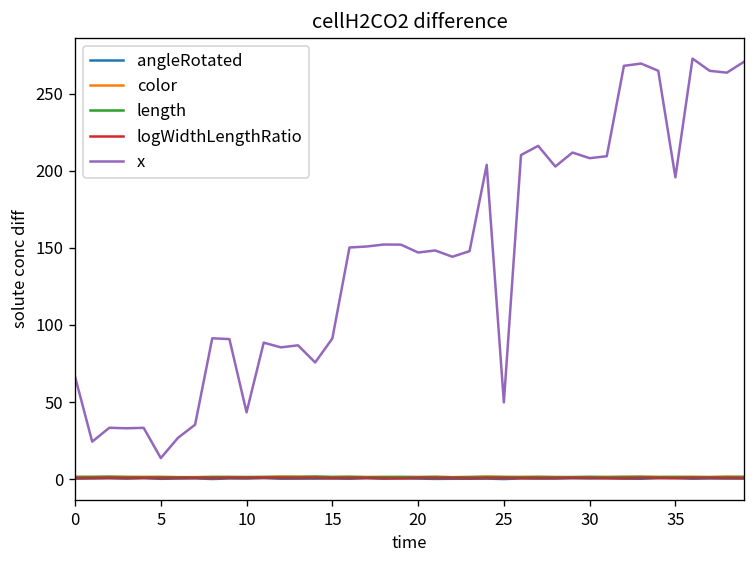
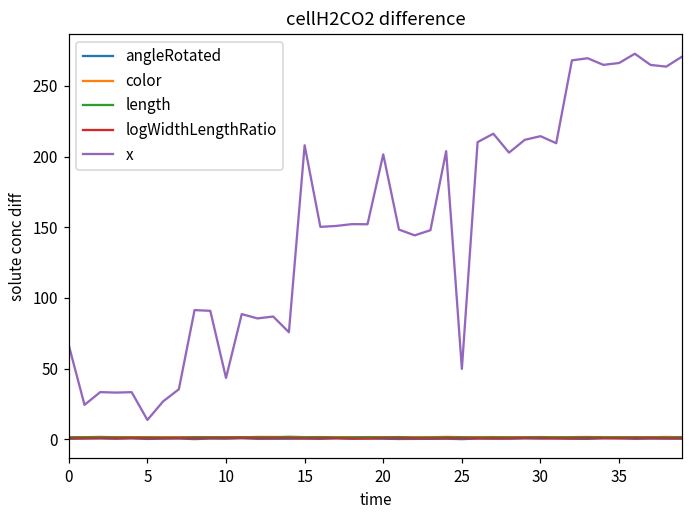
x, 15: 91 -> 208
x, 20: 147 -> 202
x, 30: 208 -> 214
x, 35: 196 -> 266
